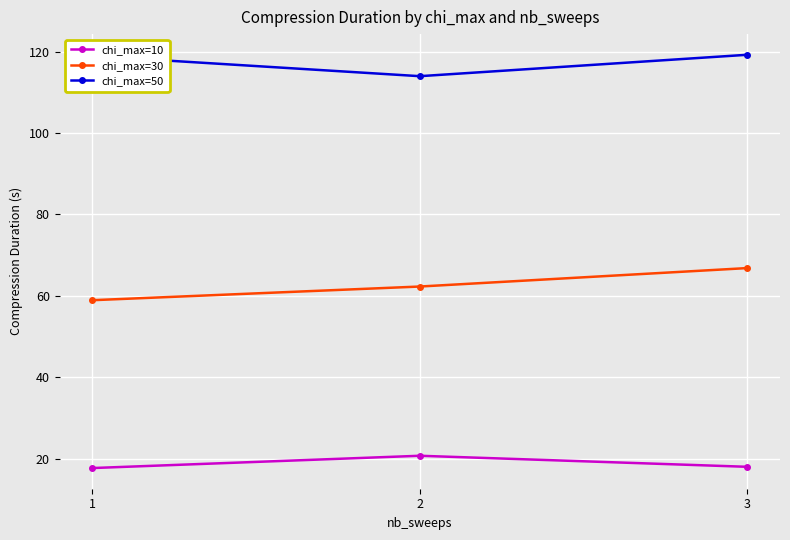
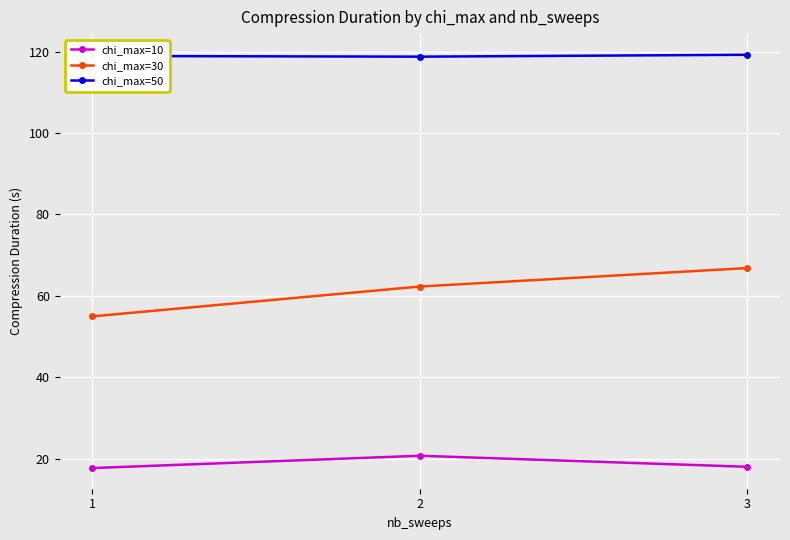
chi_max=30, 1: 59 -> 55
chi_max=50, 2: 114 -> 119
